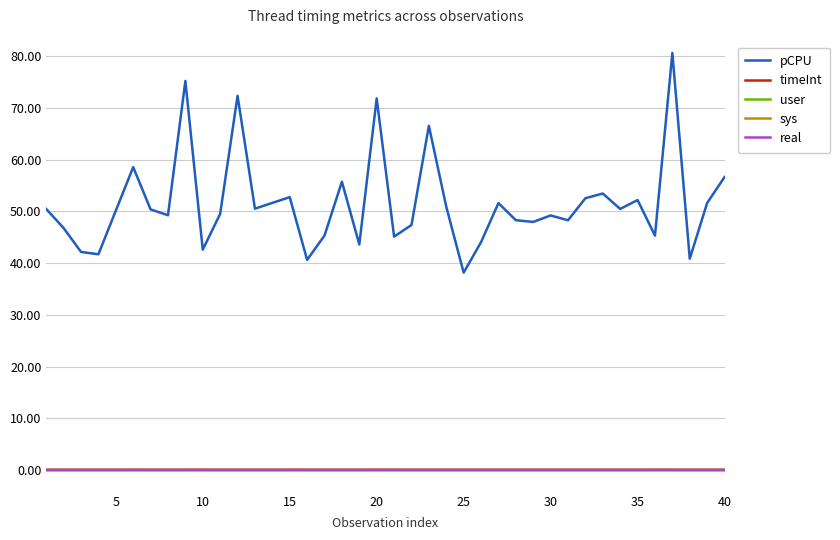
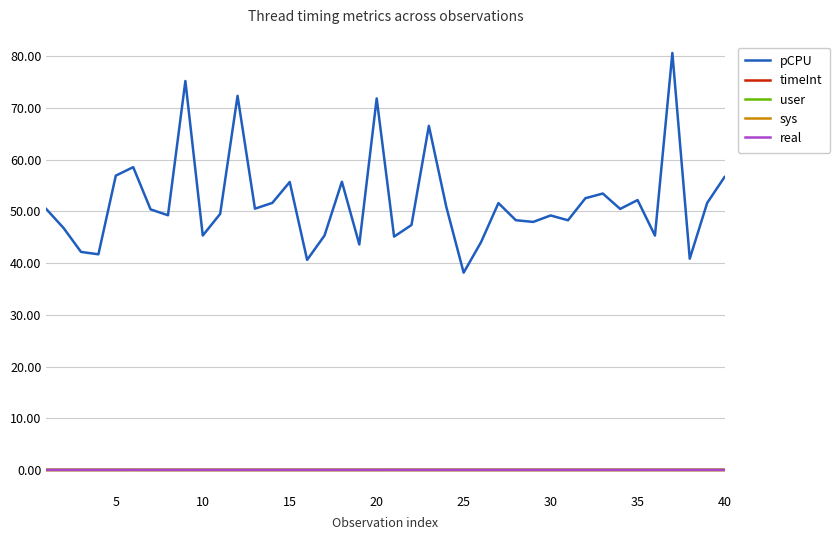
pCPU, 5: 50 -> 57
pCPU, 10: 43 -> 45
pCPU, 15: 53 -> 56
